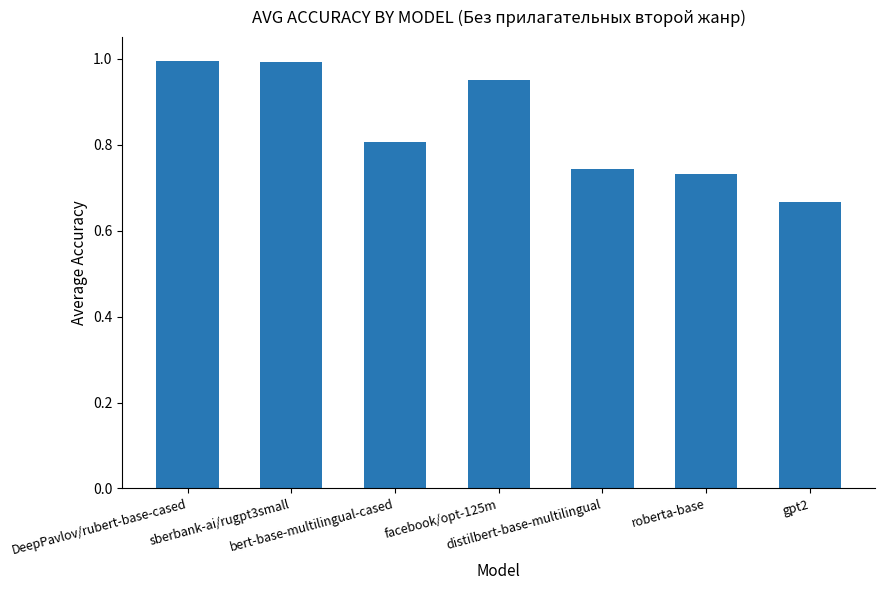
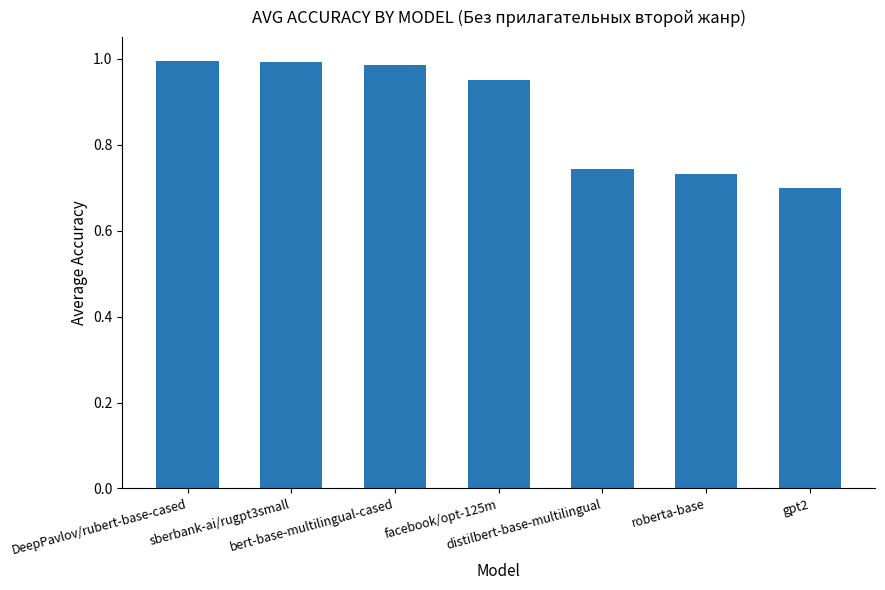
bert-base-multilingual-cased: 0.80 -> 0.99
gpt2: 0.67 -> 0.70
